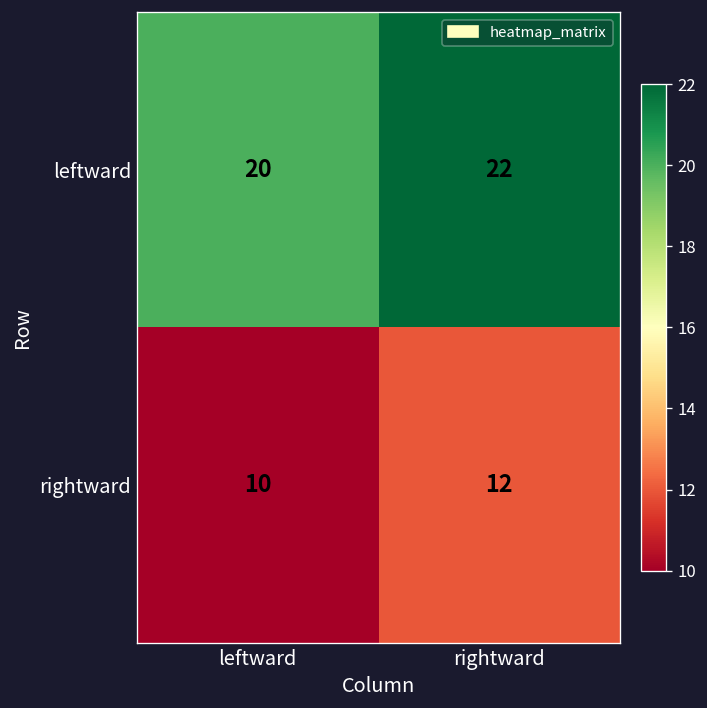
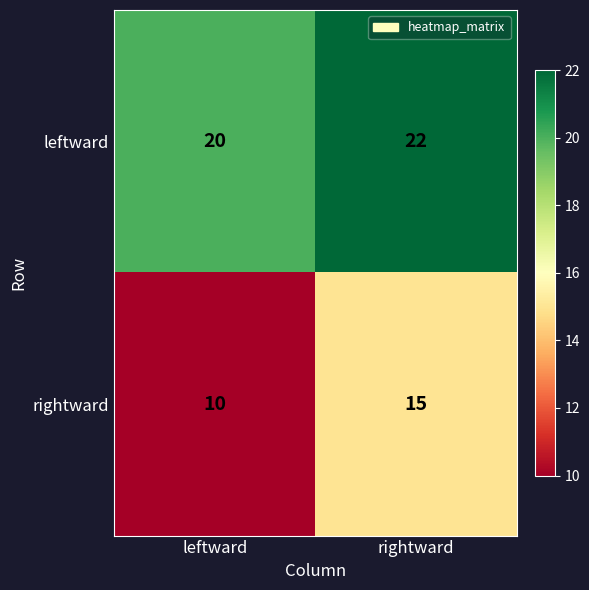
rightward, rightward: 12 -> 15
